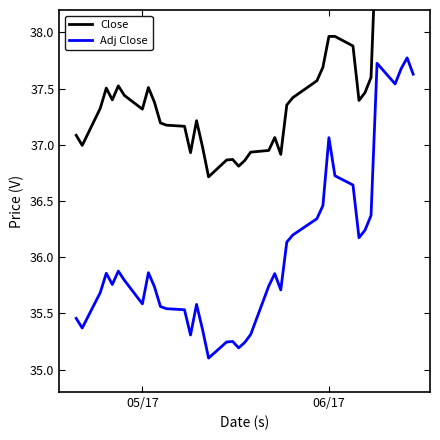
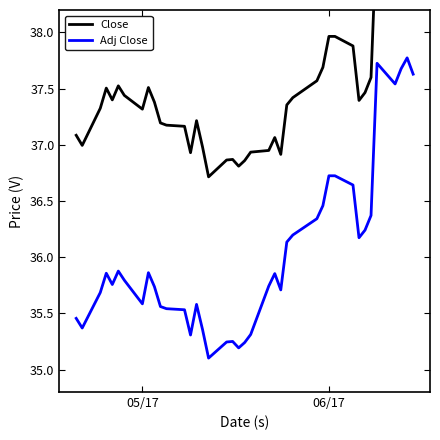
Adj Close, 06/17: 37.06 -> 36.72
